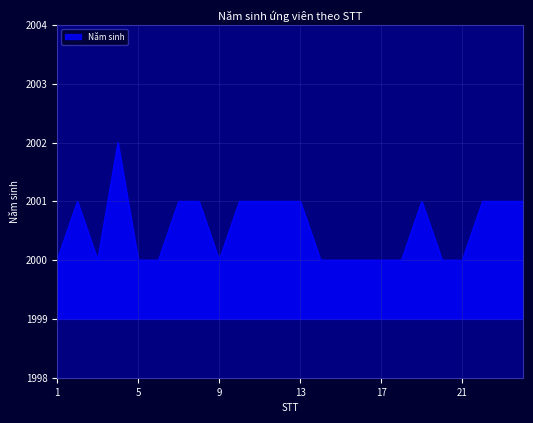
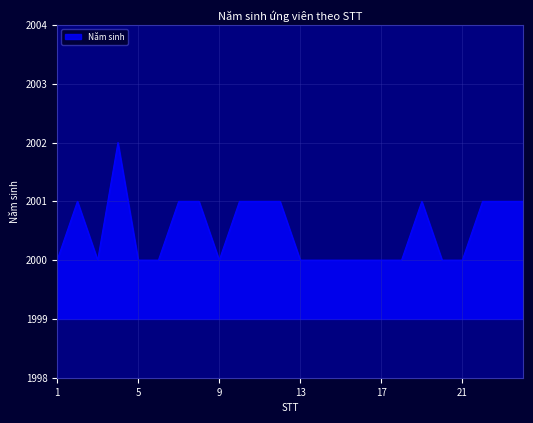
13: 2001 -> 2000
